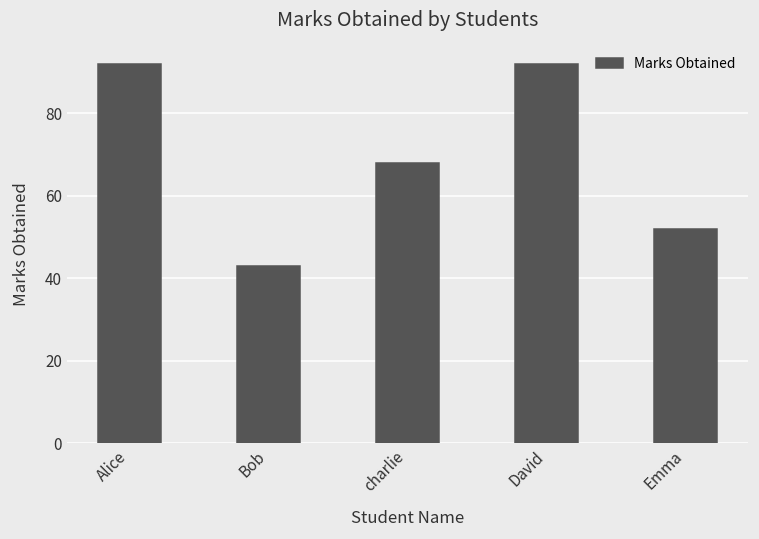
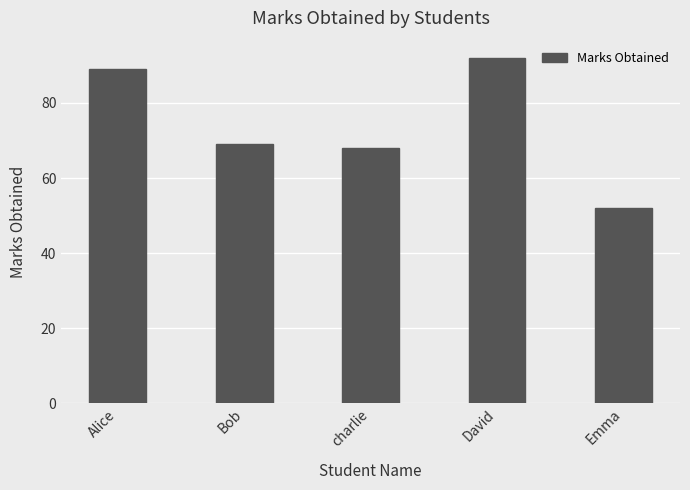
Alice: 92 -> 89
Bob: 43 -> 69
